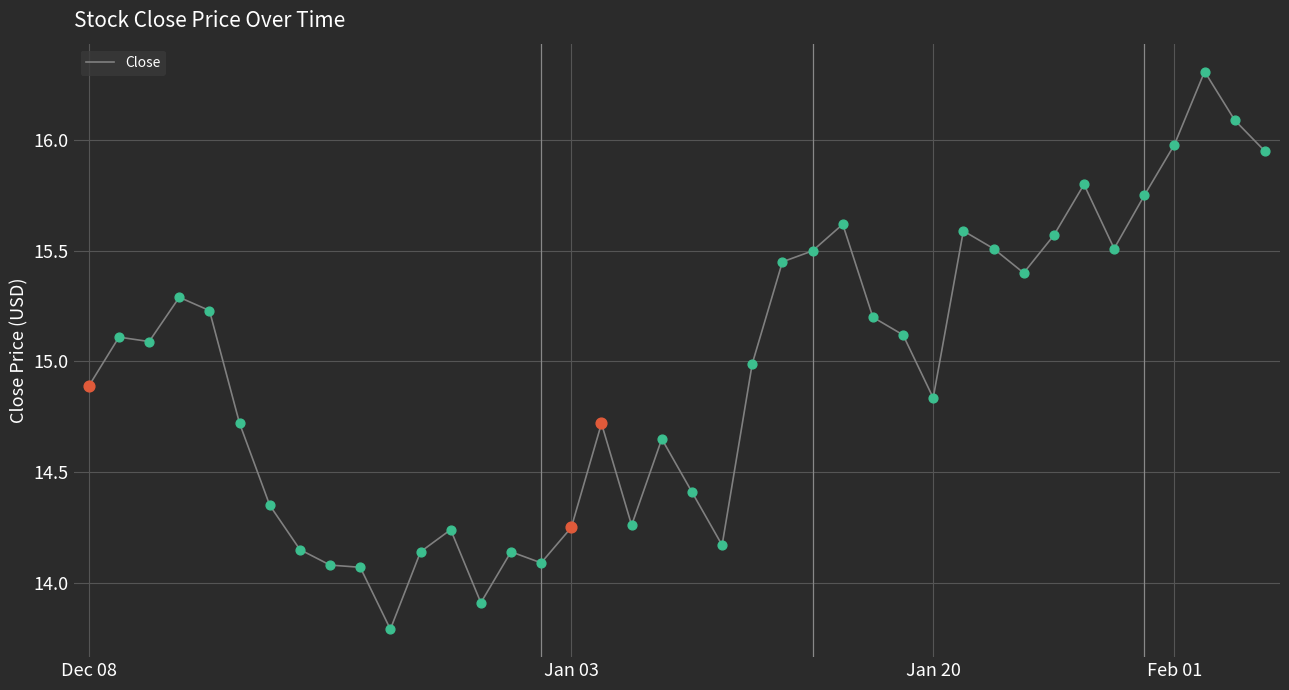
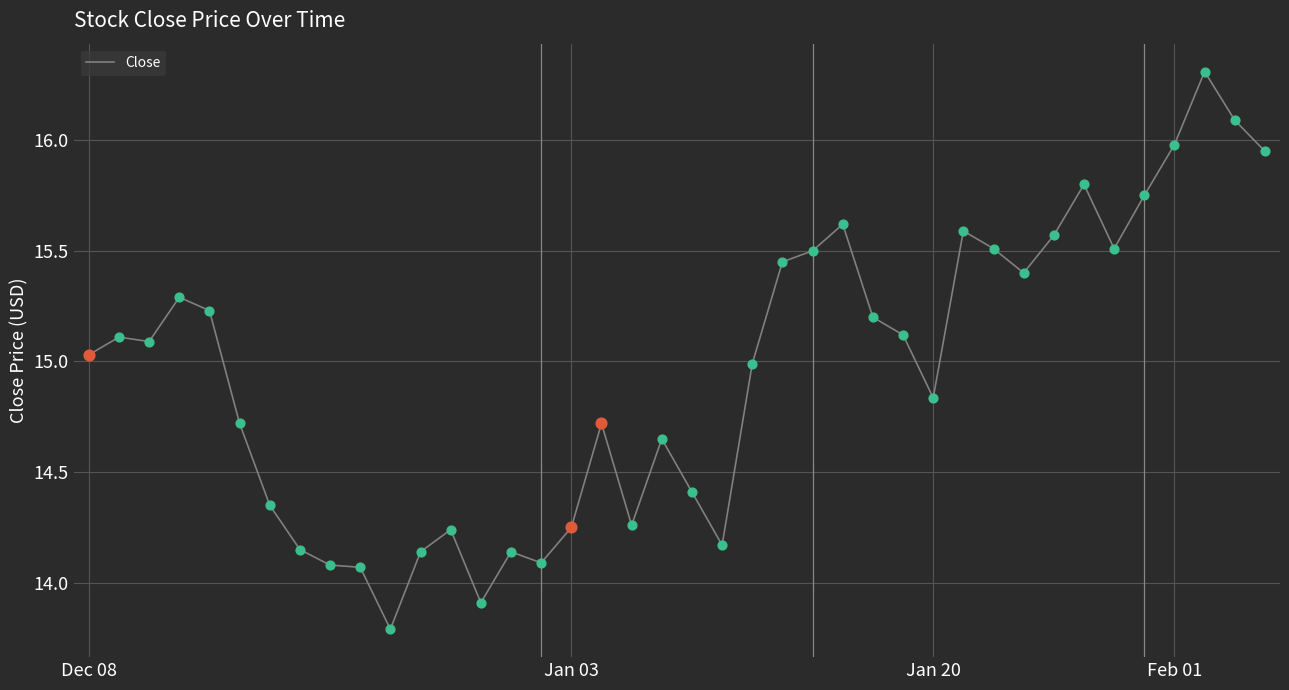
Close, Dec 08: 14.89 -> 15.03
